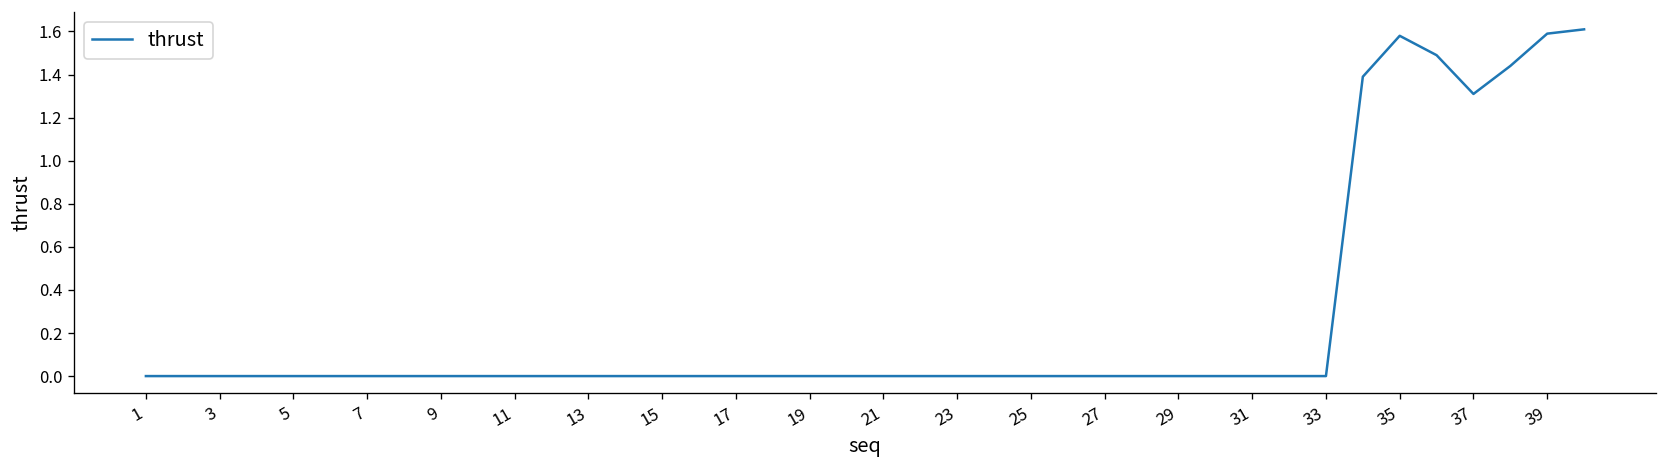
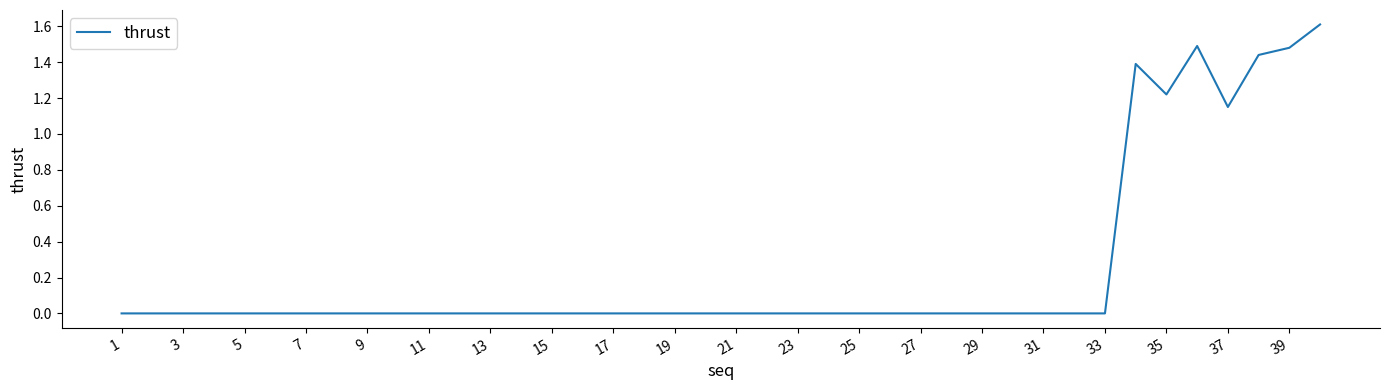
35: 1.58 -> 1.22
37: 1.31 -> 1.15
39: 1.59 -> 1.48
